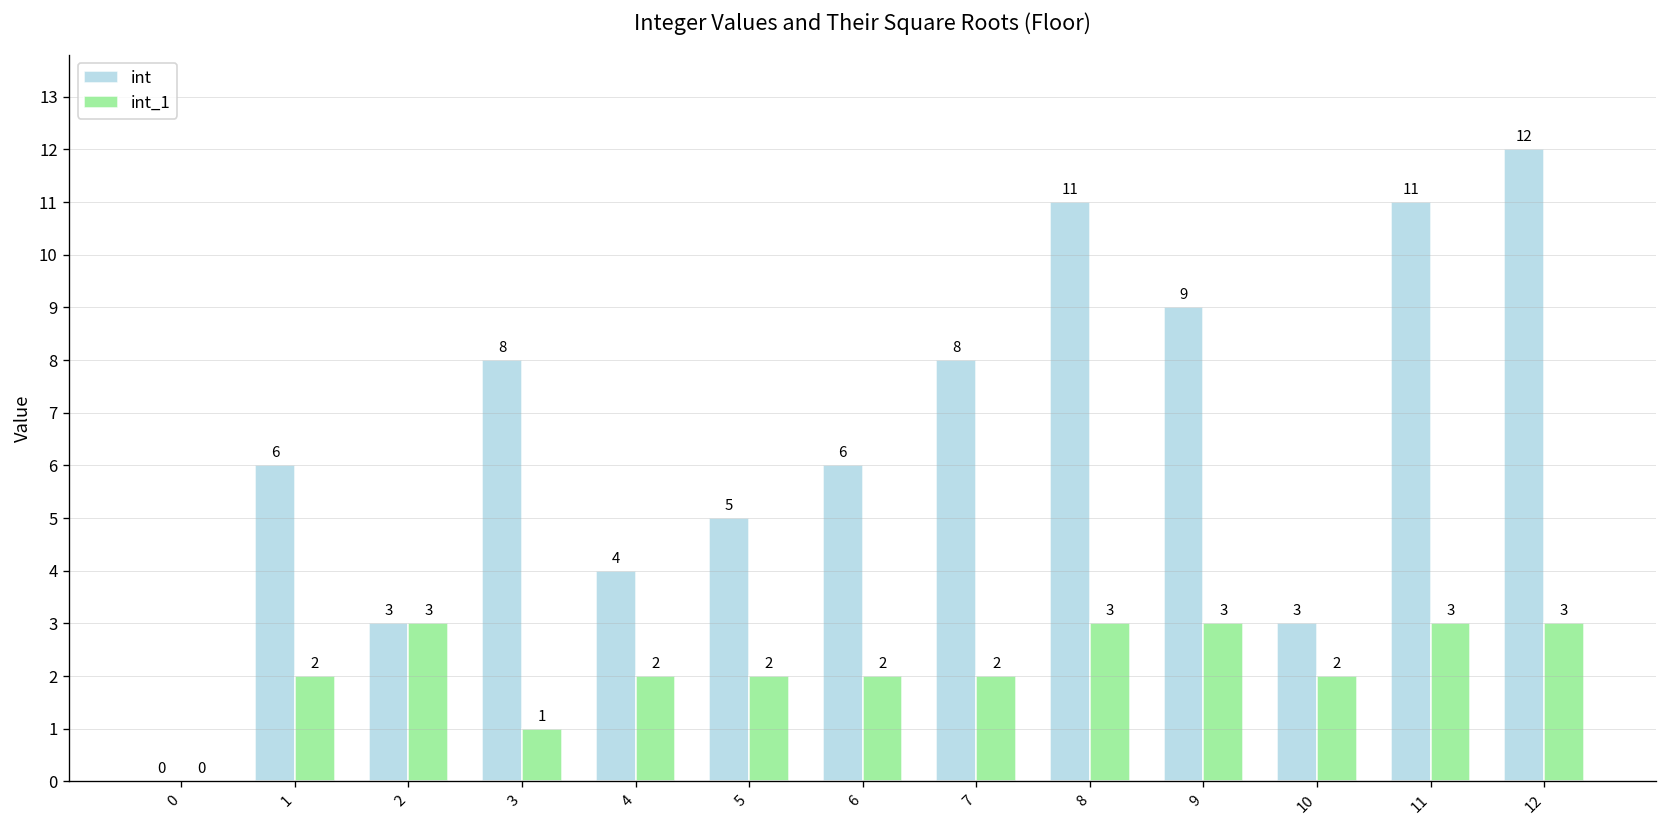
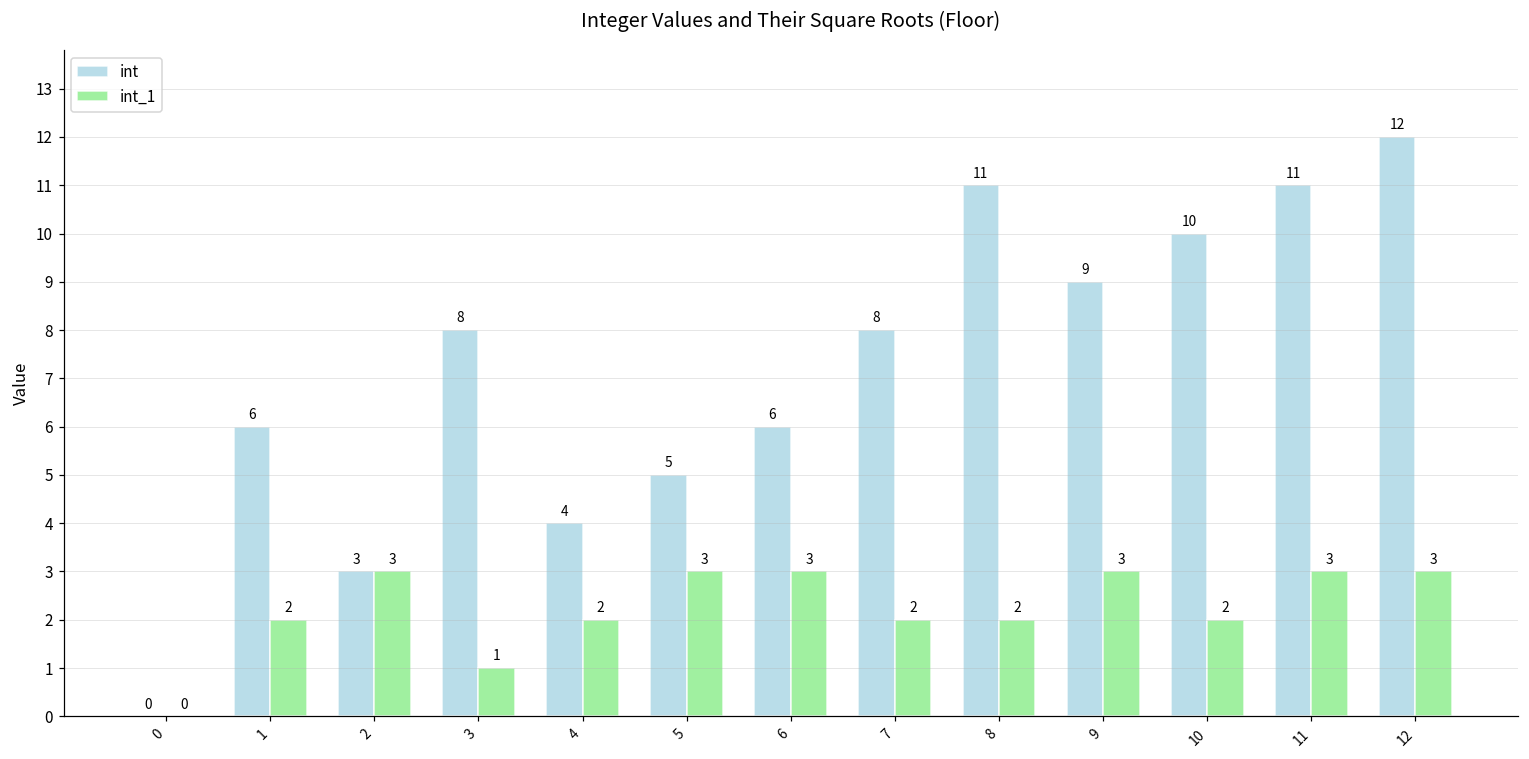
int_1, 5: 2 -> 3
int_1, 6: 2 -> 3
int_1, 8: 3 -> 2
int, 10: 3 -> 10
